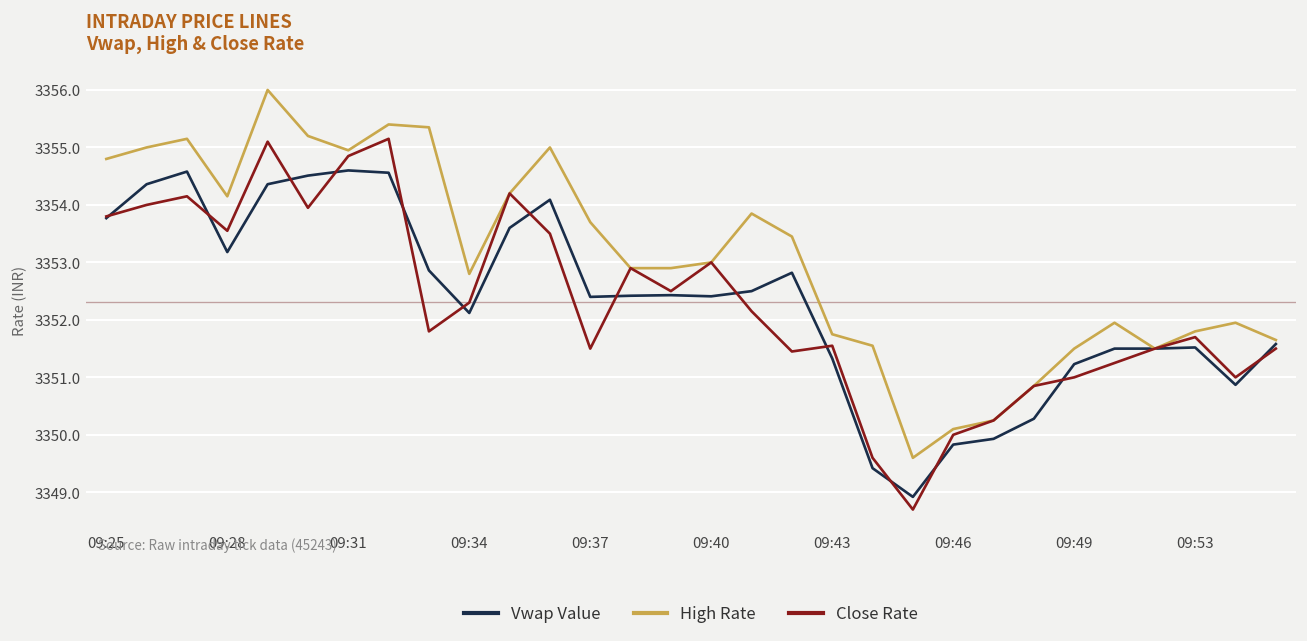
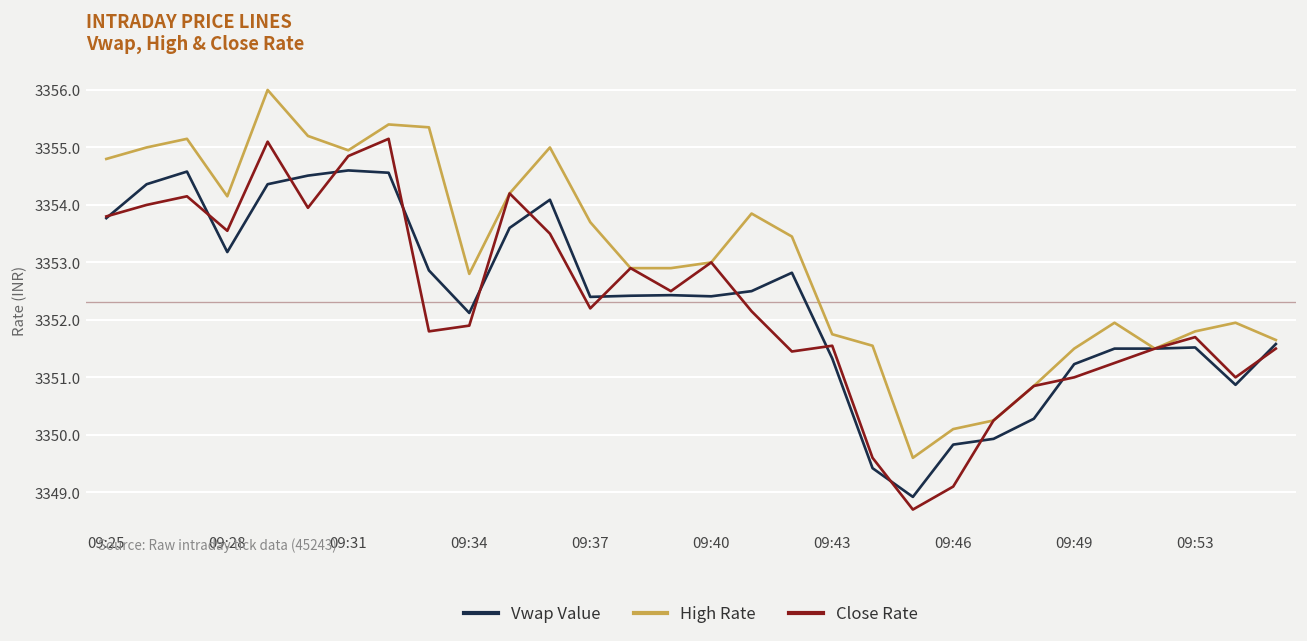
Close Rate, 09:34: 3352.3 -> 3351.9
Close Rate, 09:37: 3351.5 -> 3352.2
Close Rate, 09:46: 3350.0 -> 3349.1
